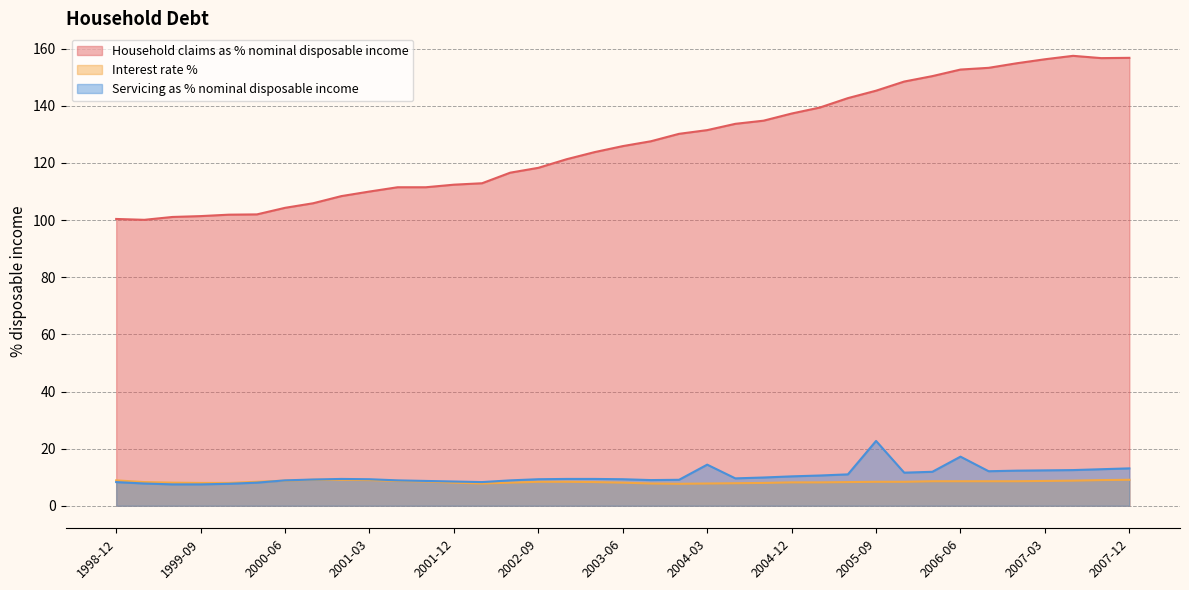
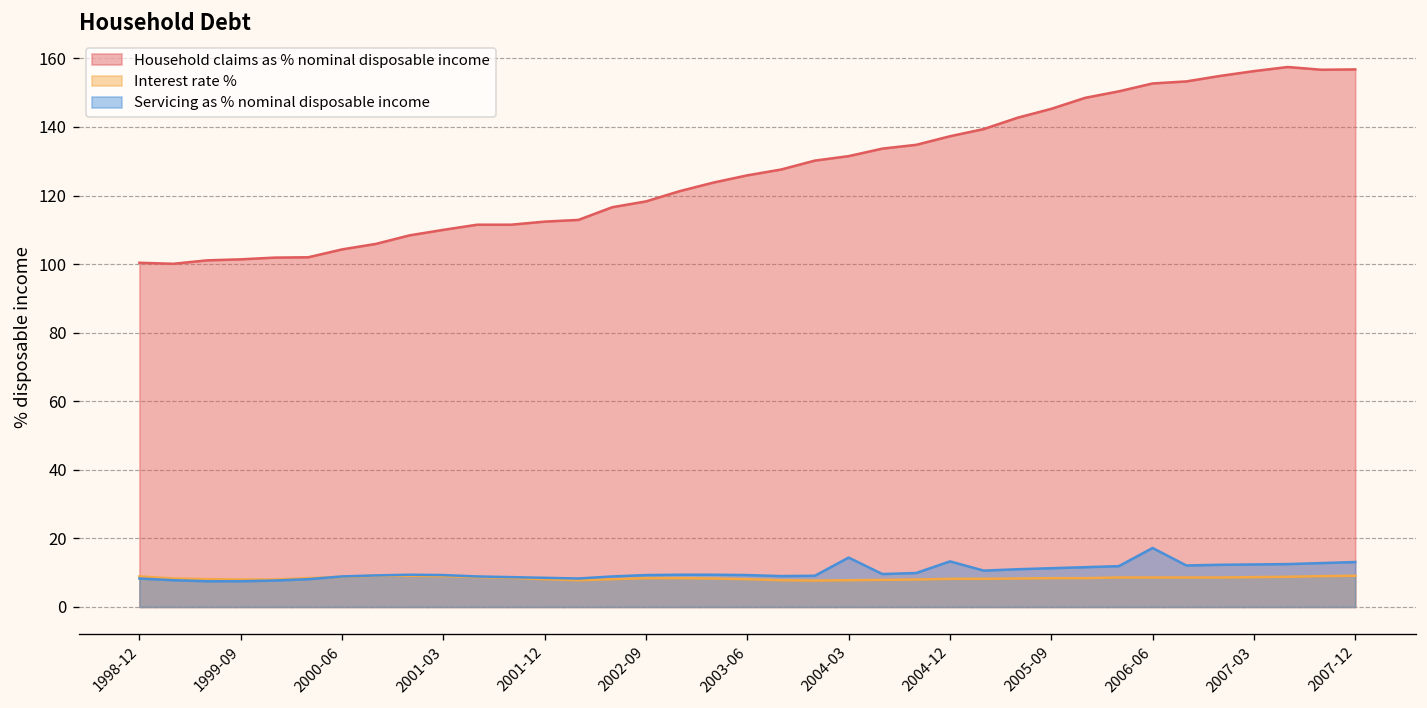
Servicing as % nominal disposable income, 2004-12: 10 -> 13
Servicing as % nominal disposable income, 2005-09: 23 -> 11
